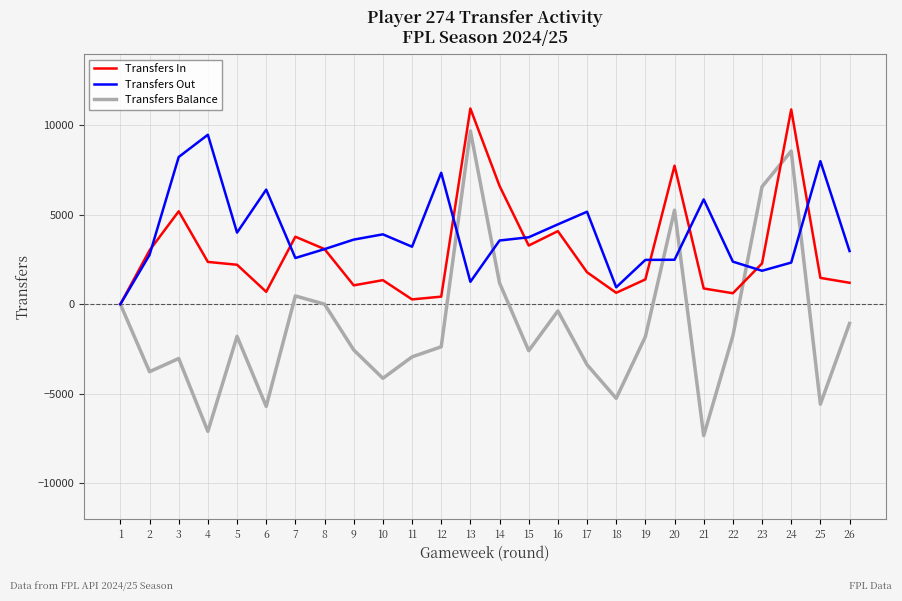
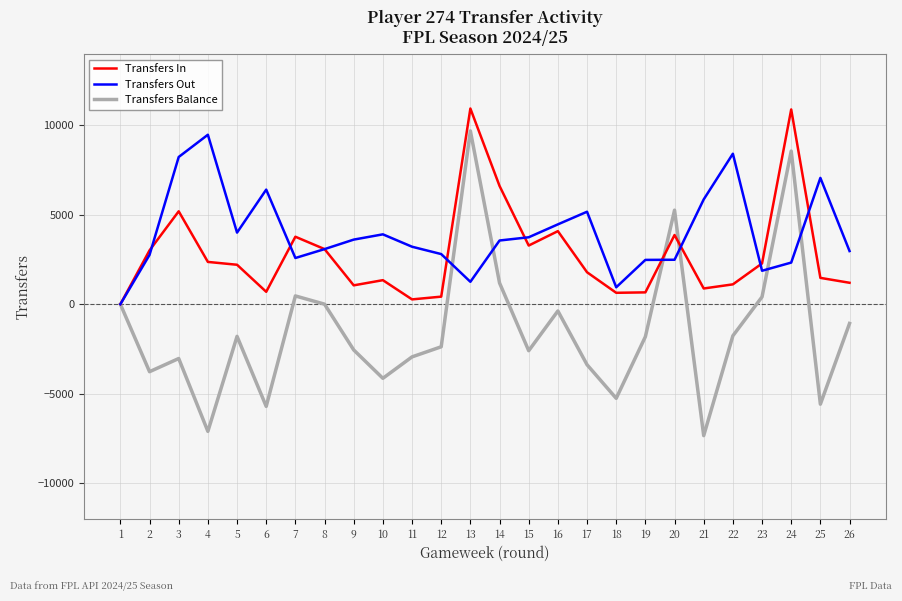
Transfers Out, 12: 7400 -> 2800
Transfers In, 19: 1400 -> 700
Transfers In, 20: 7700 -> 3900
Transfers In, 22: 600 -> 1100
Transfers Out, 22: 2400 -> 8400
Transfers Balance, 23: 6600 -> 400
Transfers Out, 25: 8000 -> 7100
